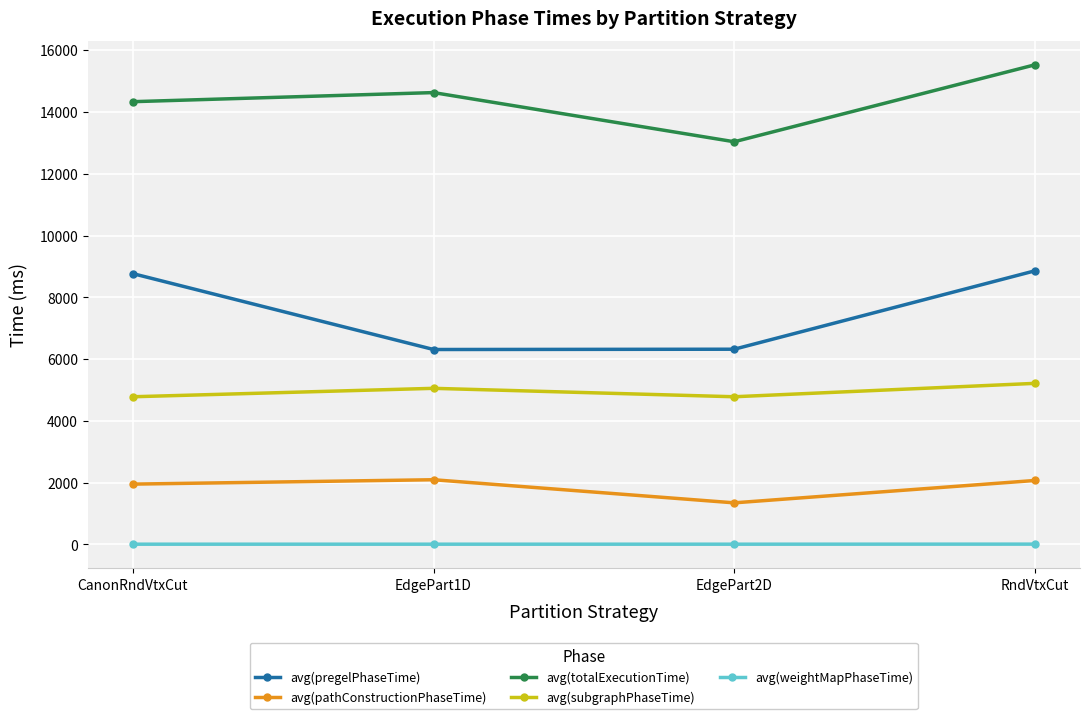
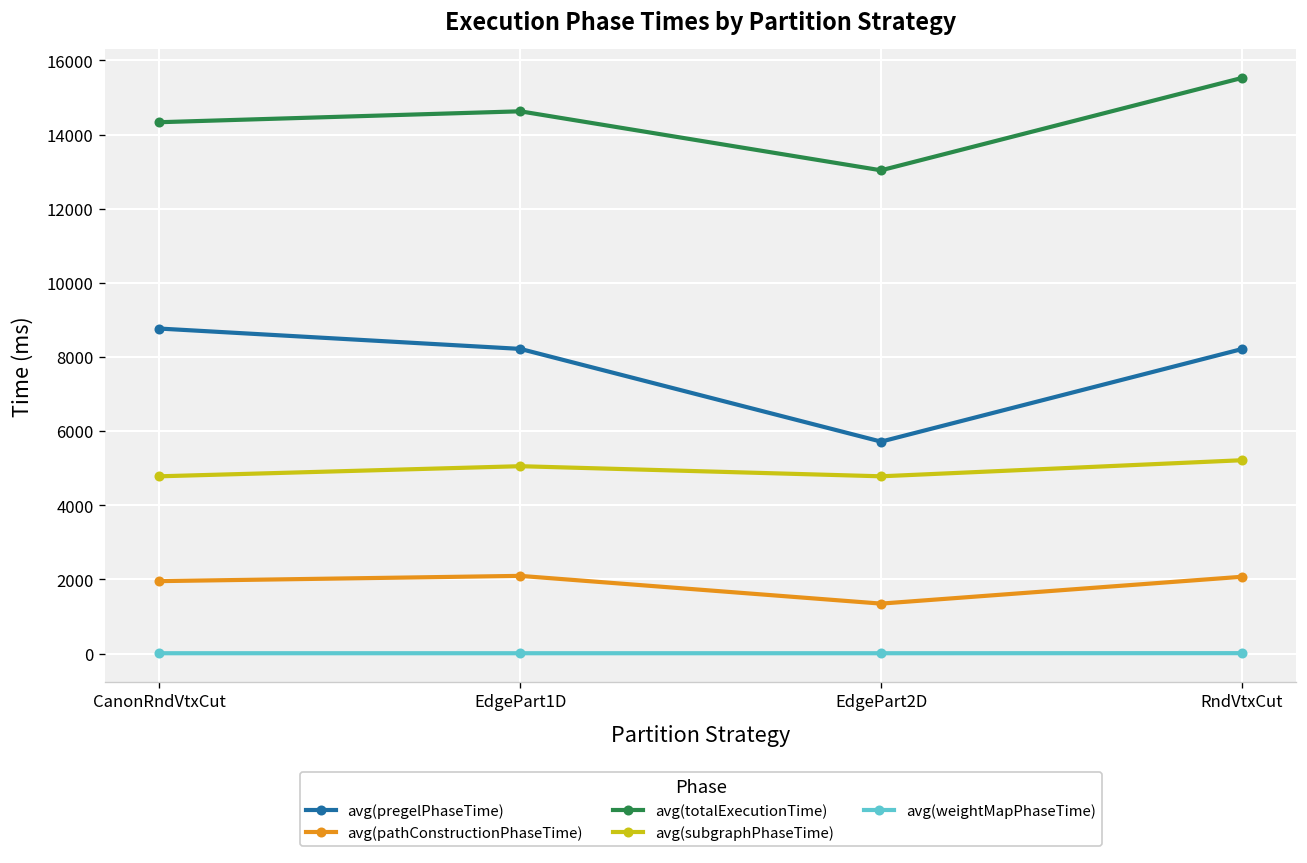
avg(pregelPhaseTime), EdgePart1D: 6300 -> 8200
avg(pregelPhaseTime), EdgePart2D: 6300 -> 5700
avg(pregelPhaseTime), RndVtxCut: 8900 -> 8200
